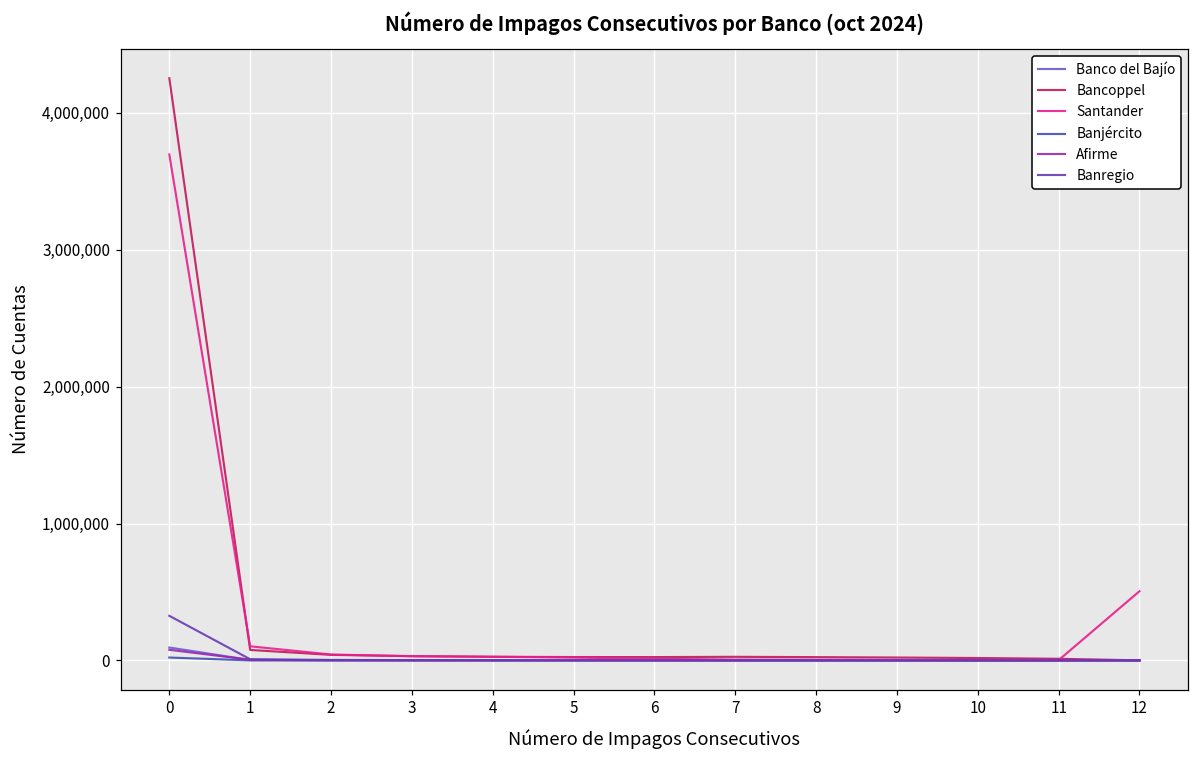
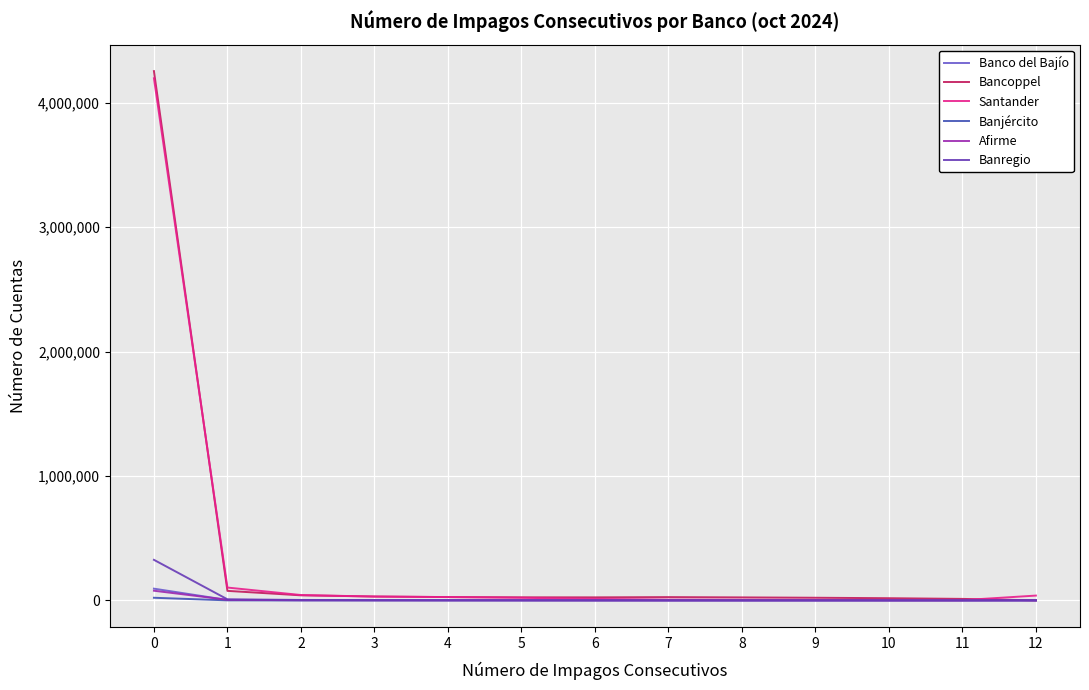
Santander, 0: 3,700,000 -> 4,200,000
Santander, 12: 510,000 -> 40,000
